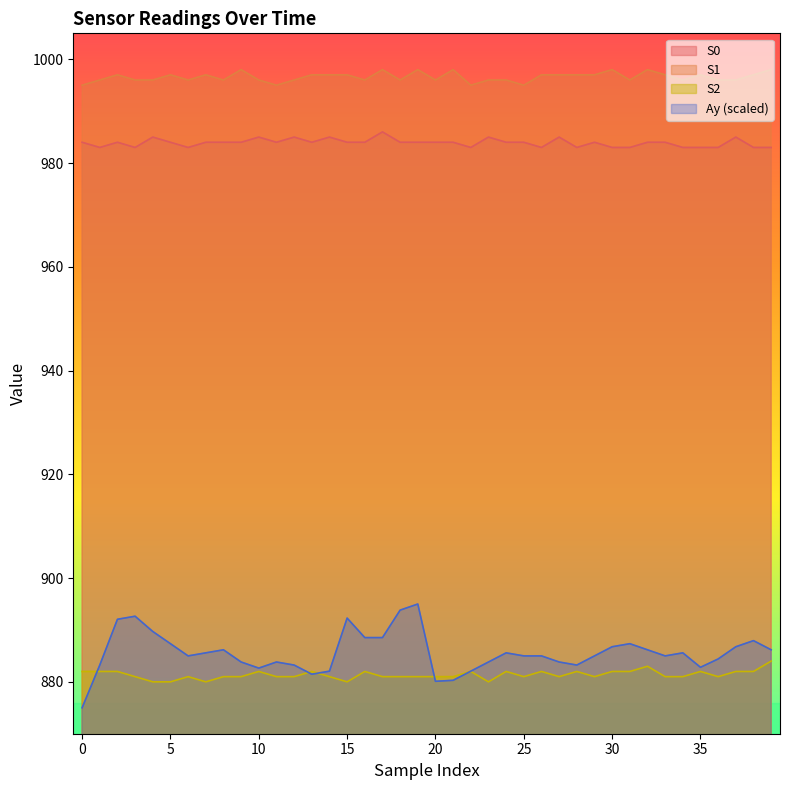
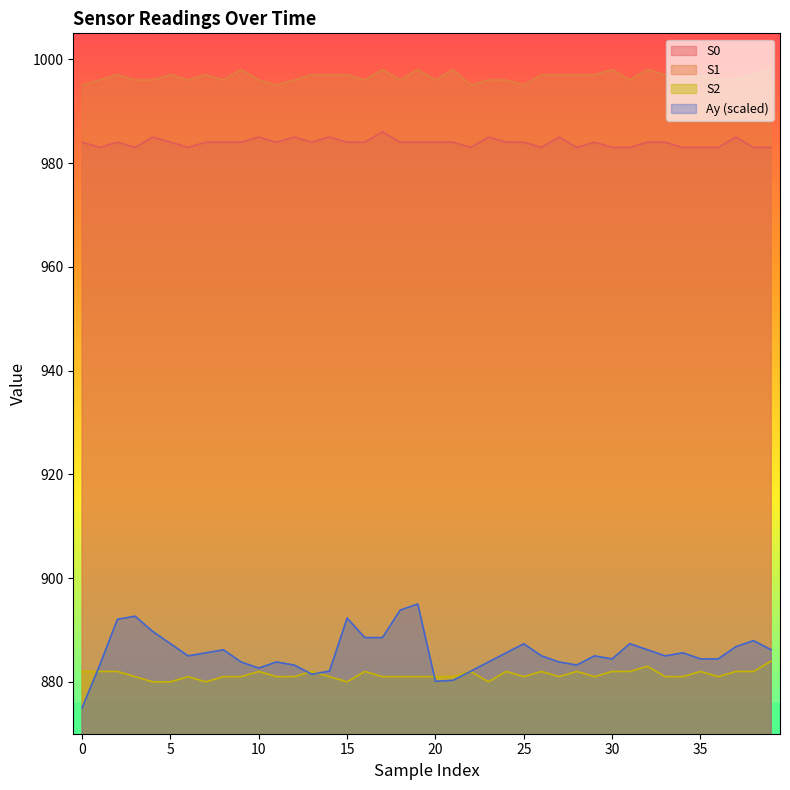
Ay (scaled), 25: 885 -> 887
Ay (scaled), 30: 887 -> 884
Ay (scaled), 35: 883 -> 884
